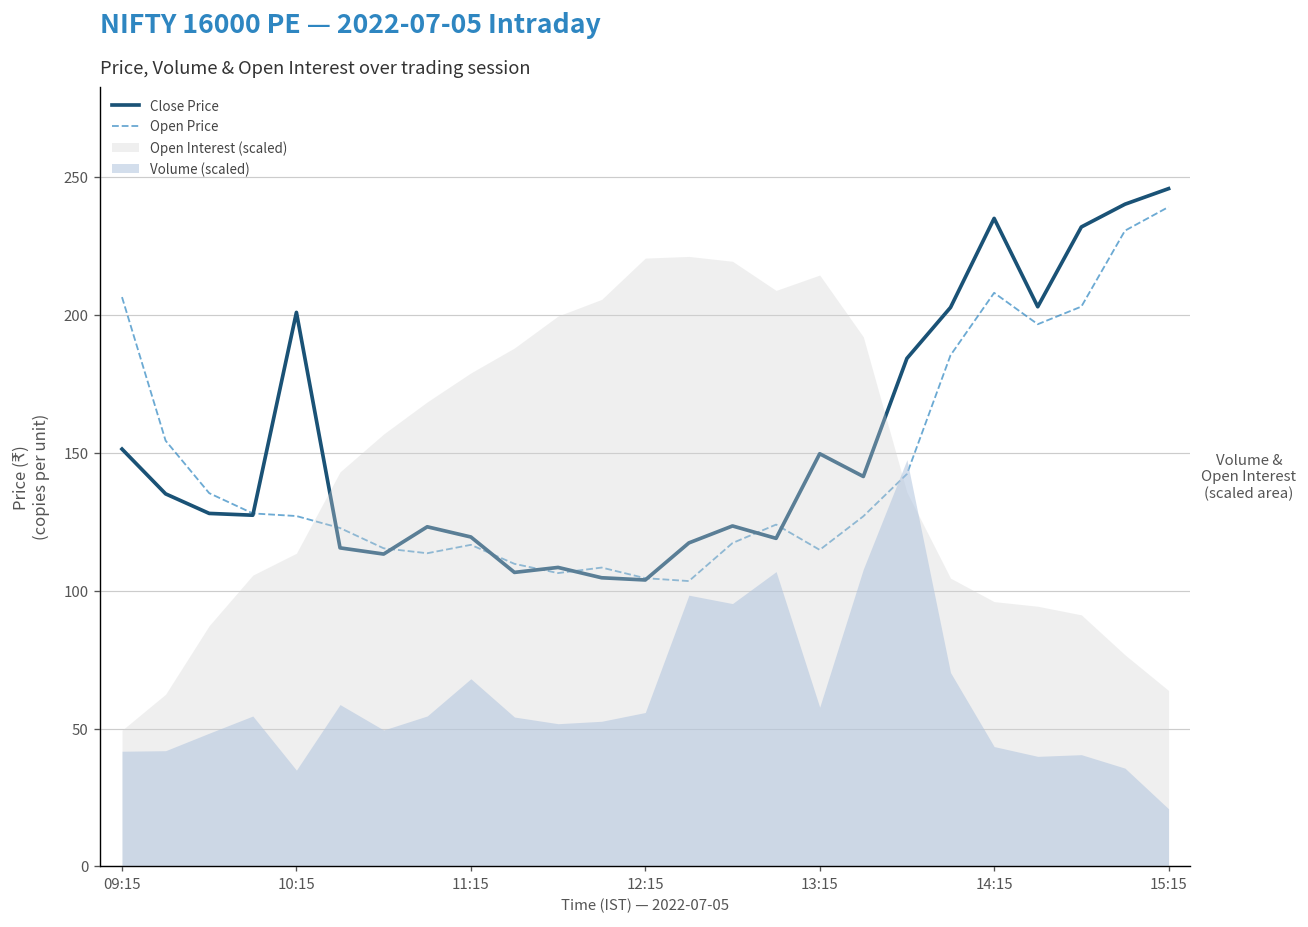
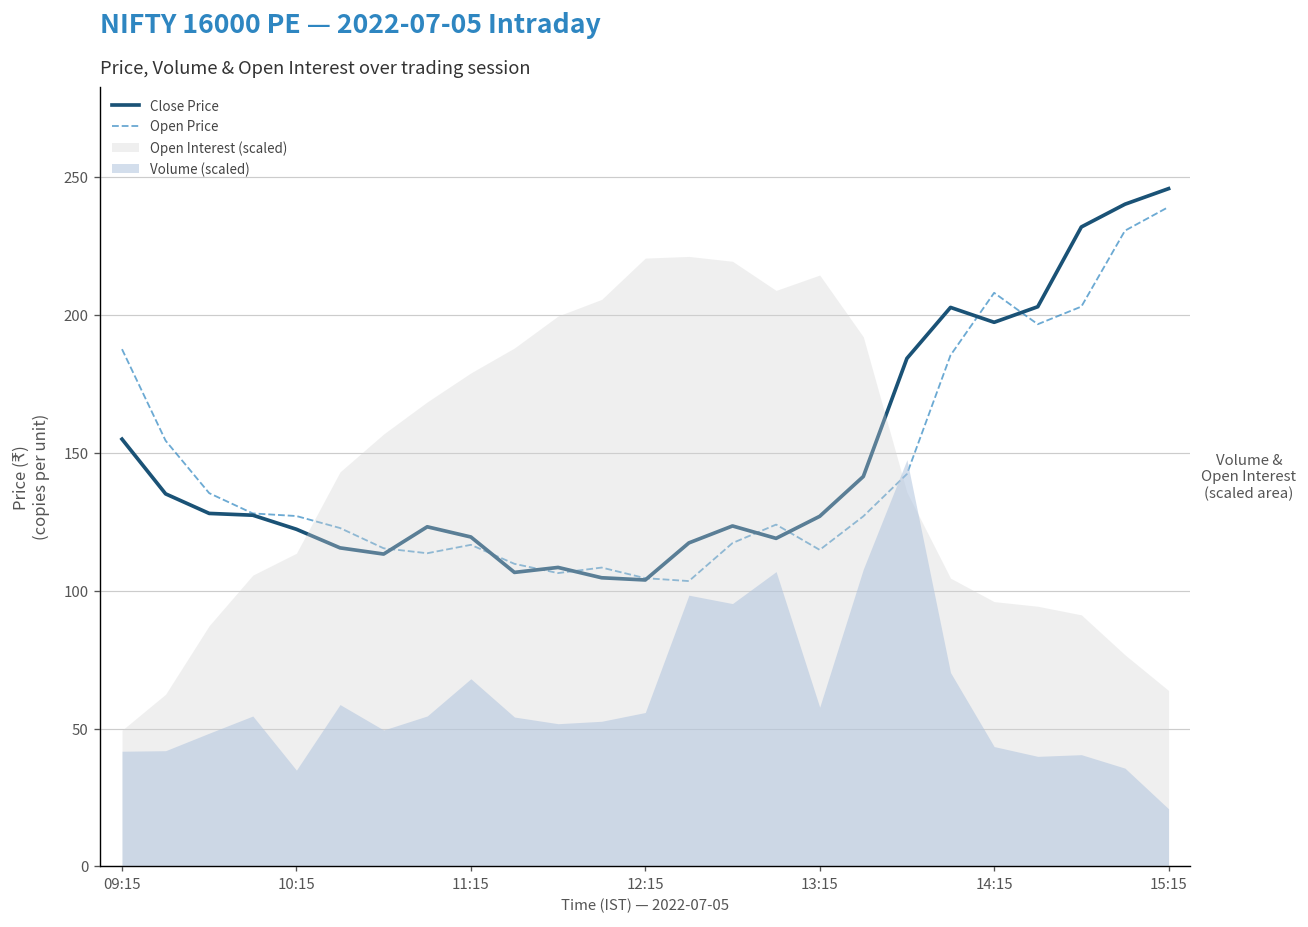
Close Price, 09:15: 151 -> 155
Open Price, 09:15: 207 -> 188
Close Price, 10:15: 201 -> 122
Close Price, 13:15: 150 -> 127
Close Price, 14:15: 235 -> 197
